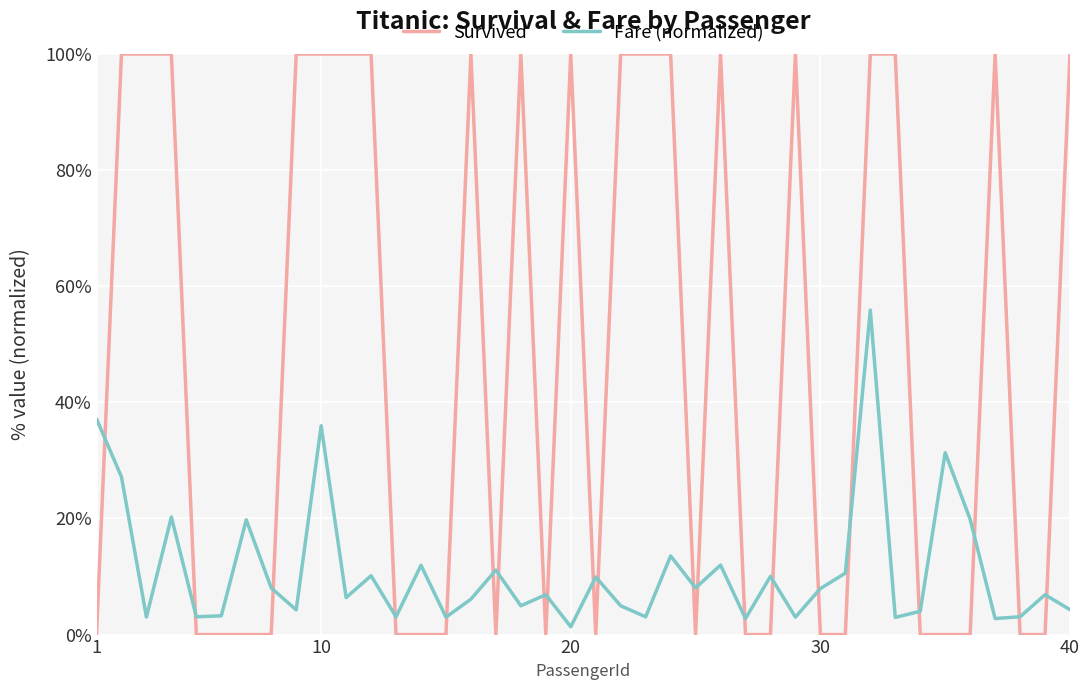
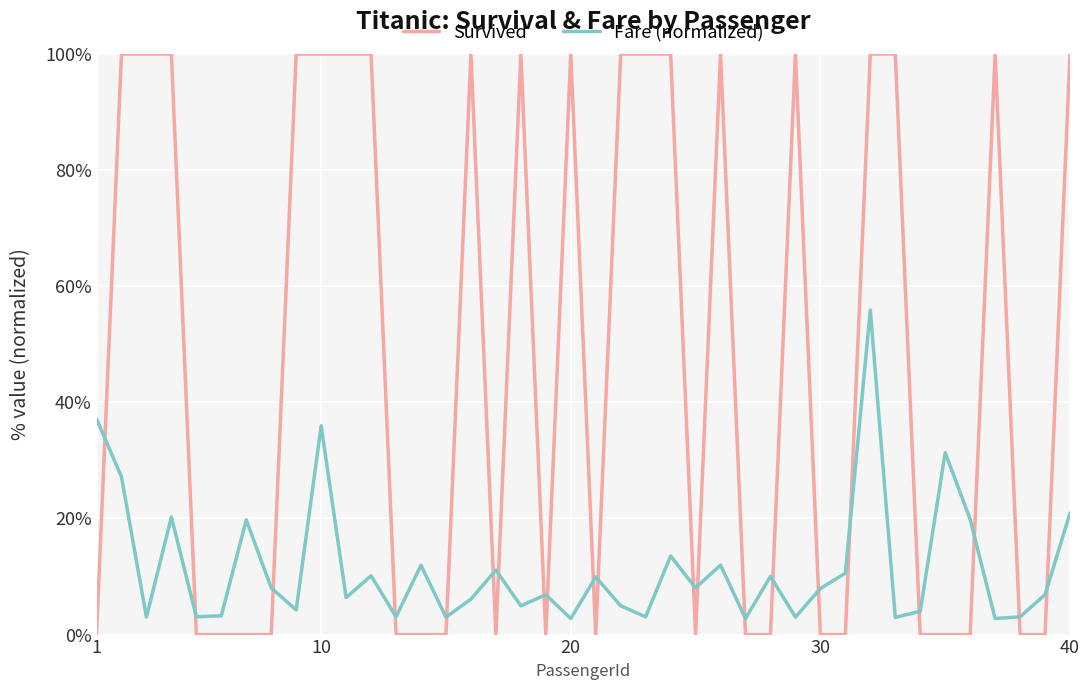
Fare (normalized), 20: 1% -> 3%
Fare (normalized), 40: 4% -> 21%
